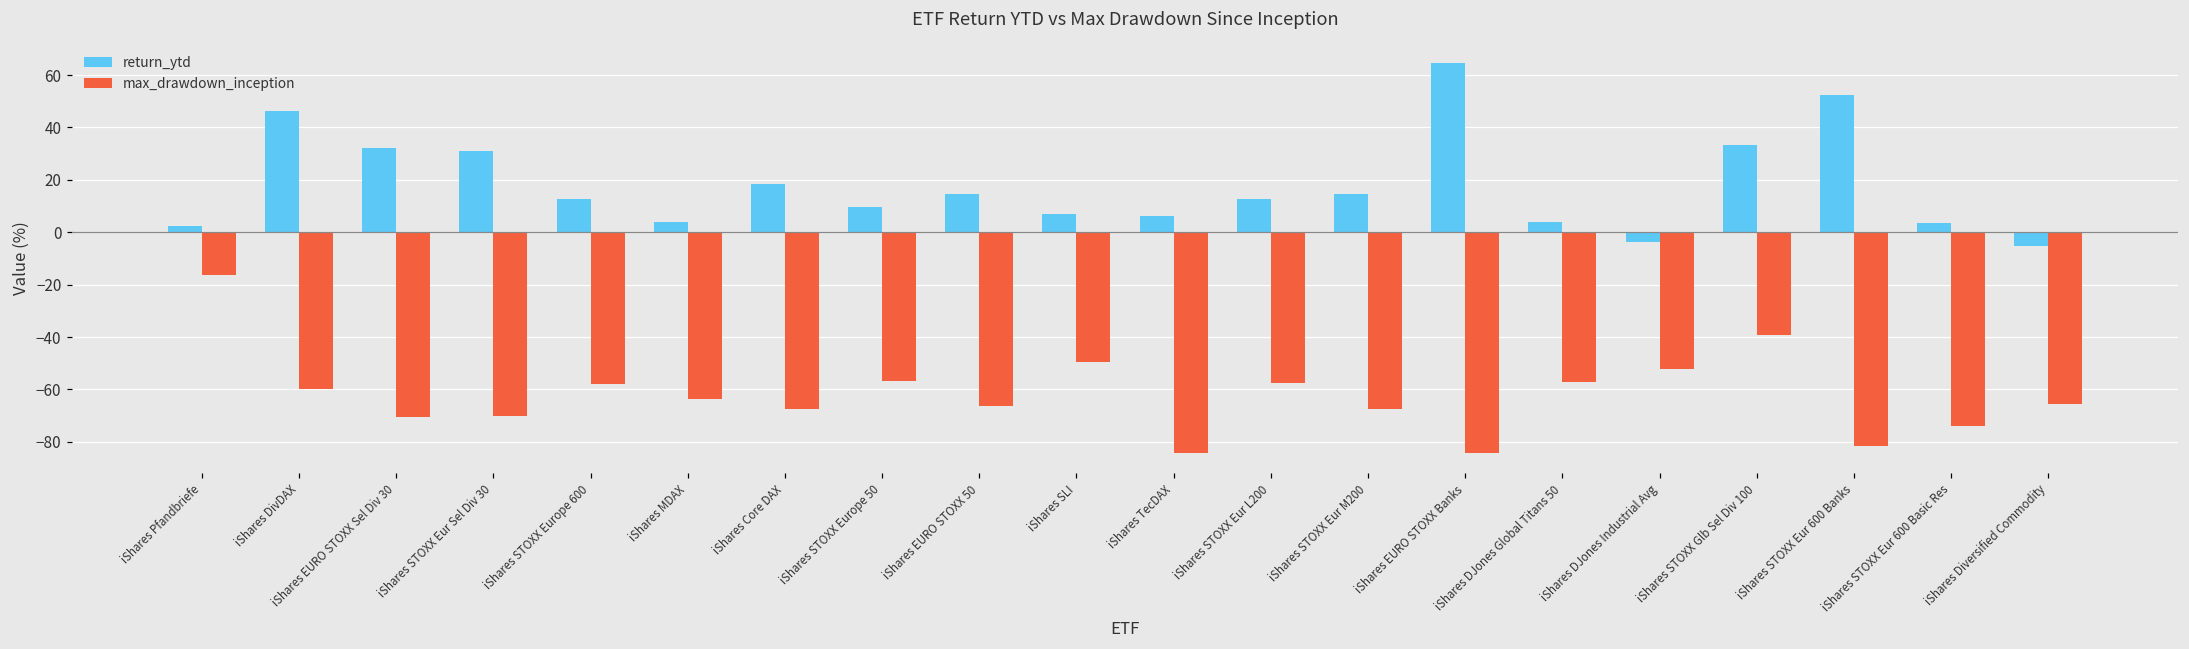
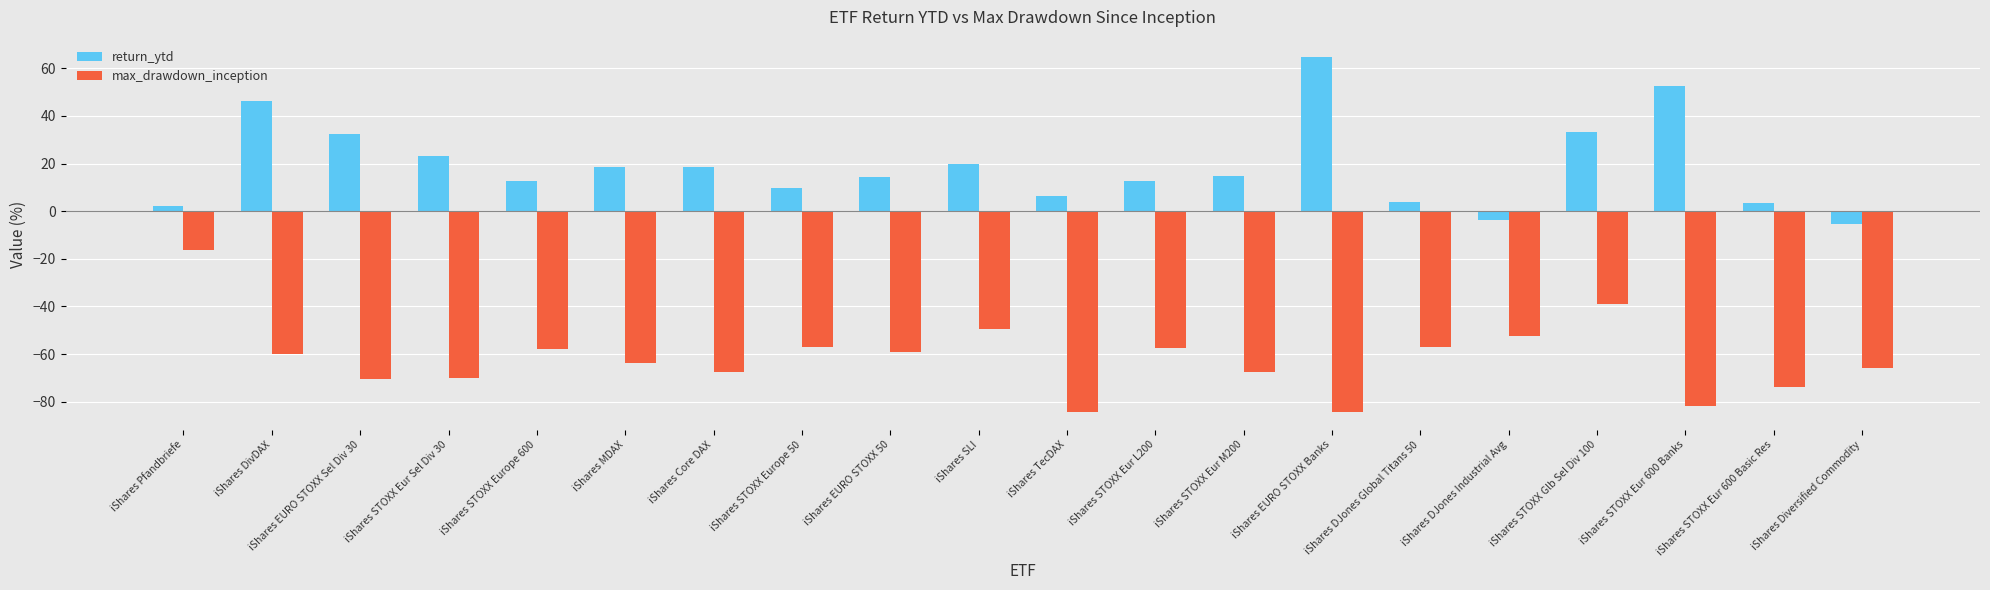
return_ytd, iShares STOXX Eur Sel Div 30: 31 -> 23
return_ytd, iShares MDAX: 4 -> 19
max_drawdown_inception, iShares EURO STOXX 50: -66 -> -59
return_ytd, iShares SLI: 7 -> 20
